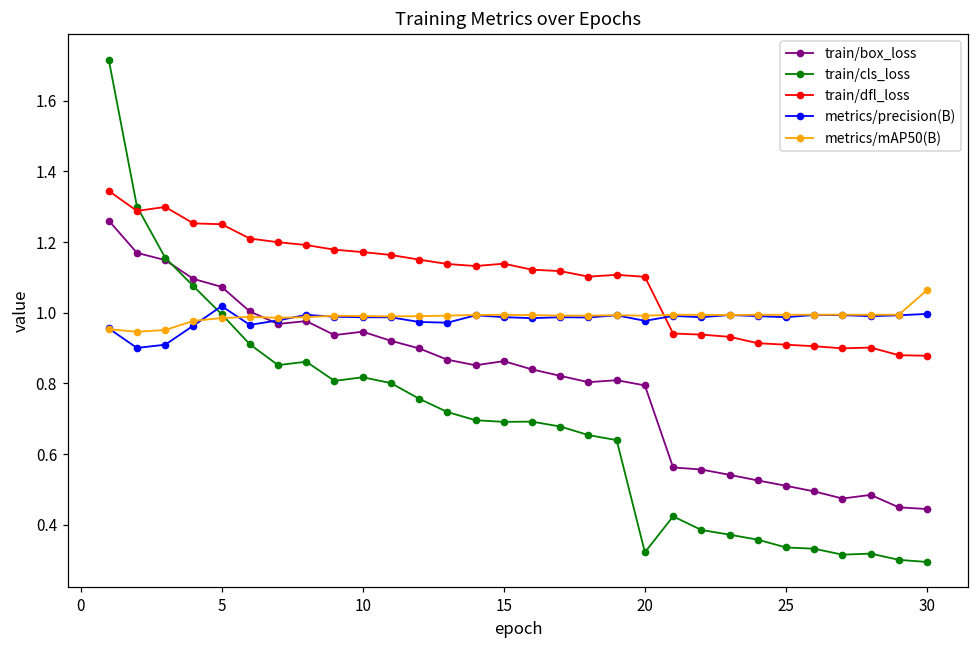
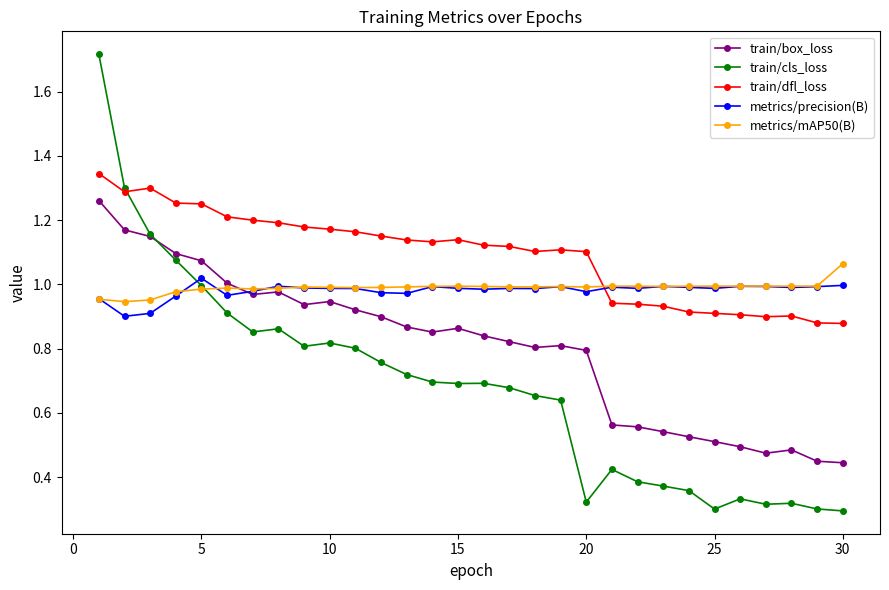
train/cls_loss, 25: 0.34 -> 0.30
